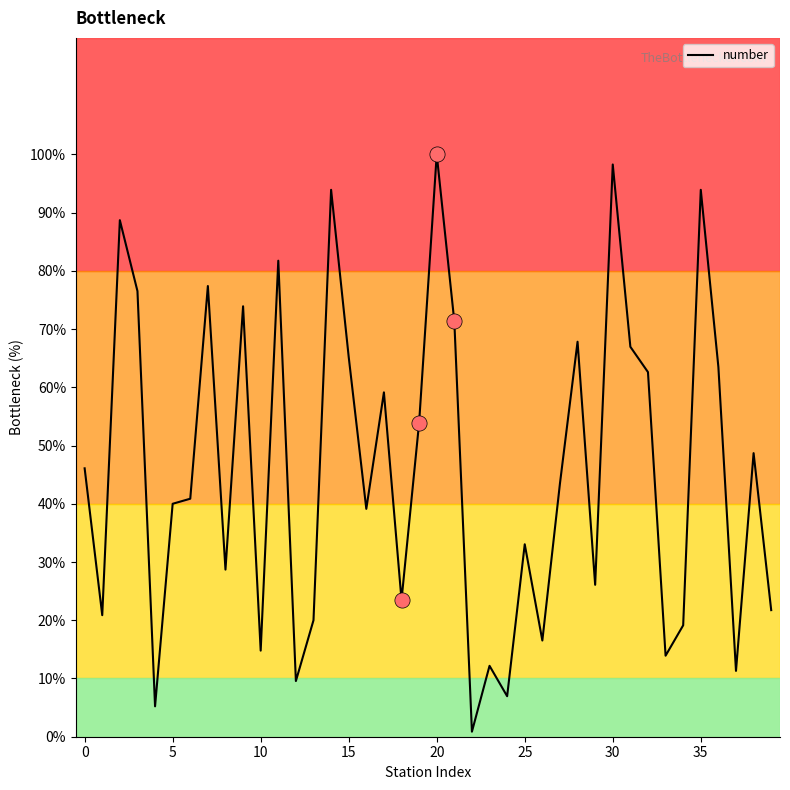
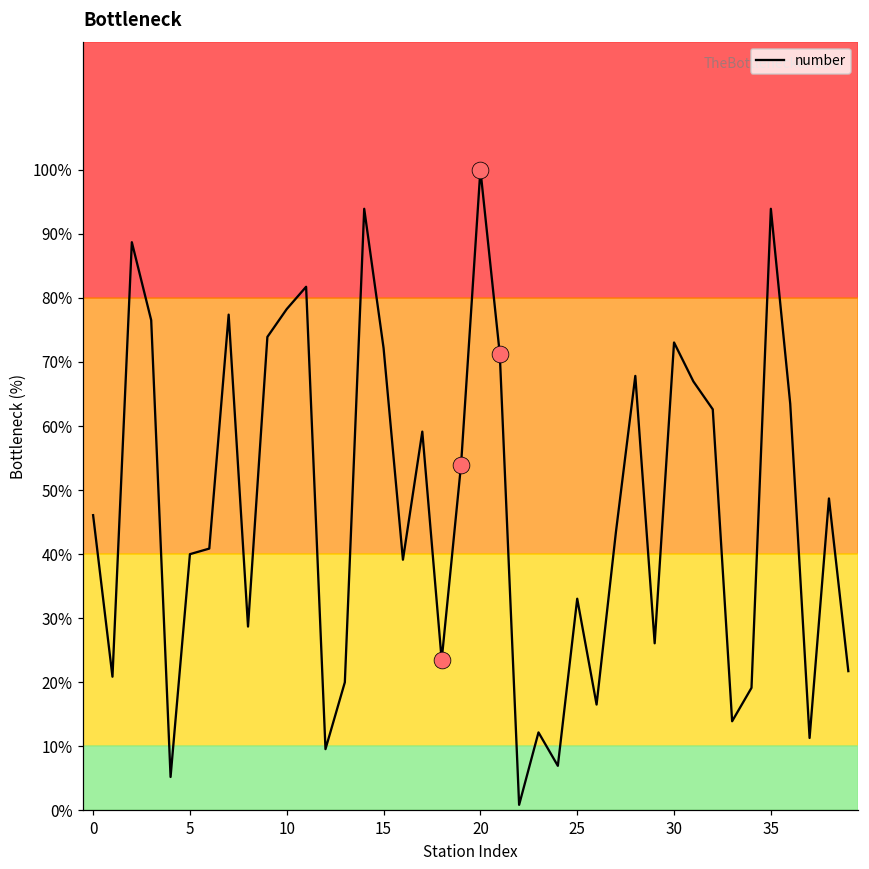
number, 10: 15% -> 78%
number, 15: 65% -> 72%
number, 30: 98% -> 73%
